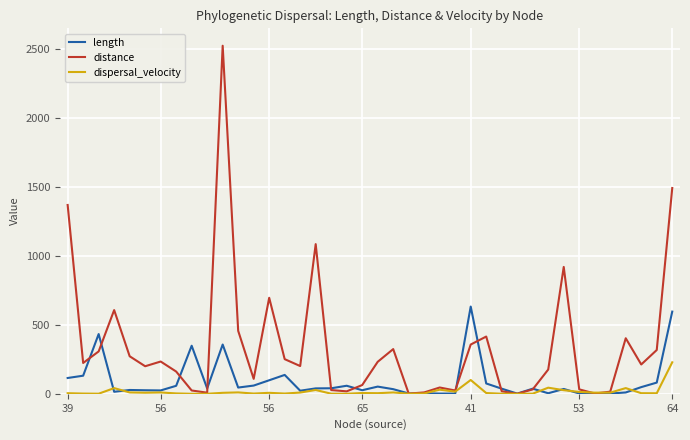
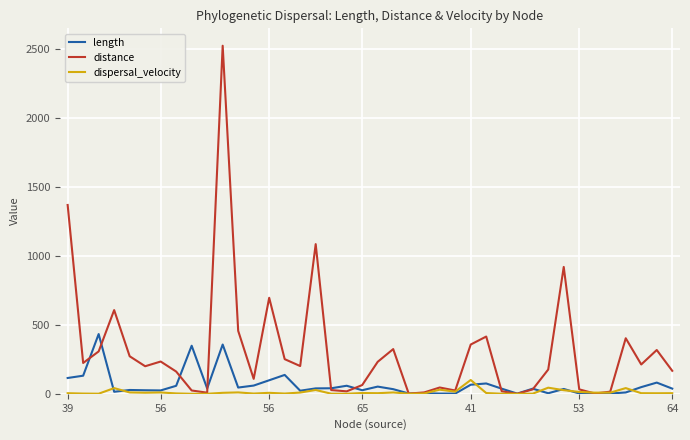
length, 41: 630 -> 70
length, 64: 600 -> 40
distance, 64: 1490 -> 170
dispersal_velocity, 64: 230 -> 0
